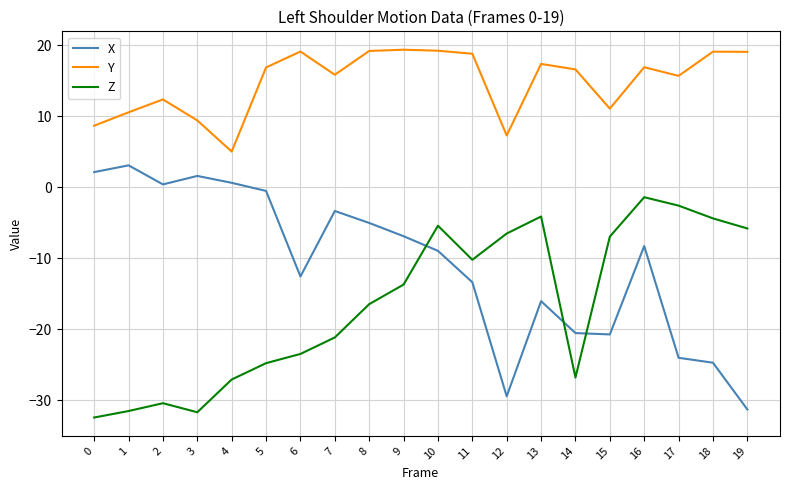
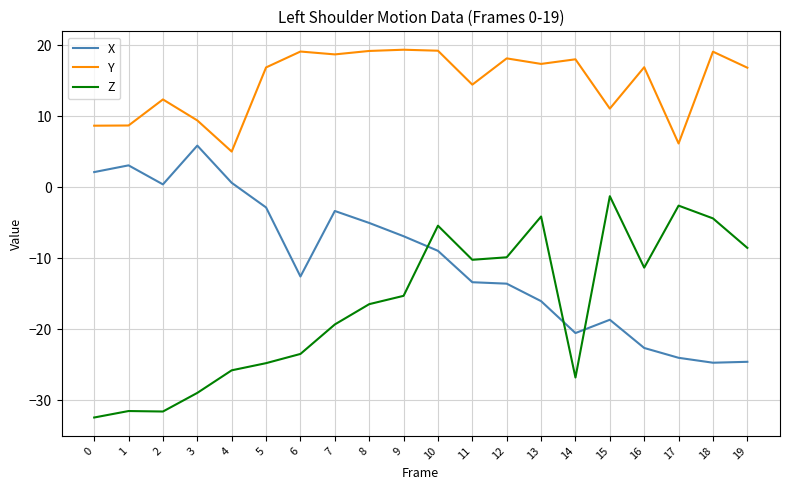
Y, 1: 11 -> 9
Z, 2: -30 -> -32
X, 3: 2 -> 6
Z, 3: -32 -> -29
Z, 4: -27 -> -26
X, 5: -1 -> -3
Y, 7: 16 -> 19
Z, 7: -21 -> -19
Z, 9: -14 -> -15
Y, 11: 19 -> 14
X, 12: -29 -> -14
Y, 12: 7 -> 18
Z, 12: -7 -> -10
Y, 14: 17 -> 18
X, 15: -21 -> -19
Z, 15: -7 -> -1
X, 16: -8 -> -23
Z, 16: -1 -> -11
Y, 17: 16 -> 6
X, 19: -31 -> -25
Y, 19: 19 -> 17
Z, 19: -6 -> -9
